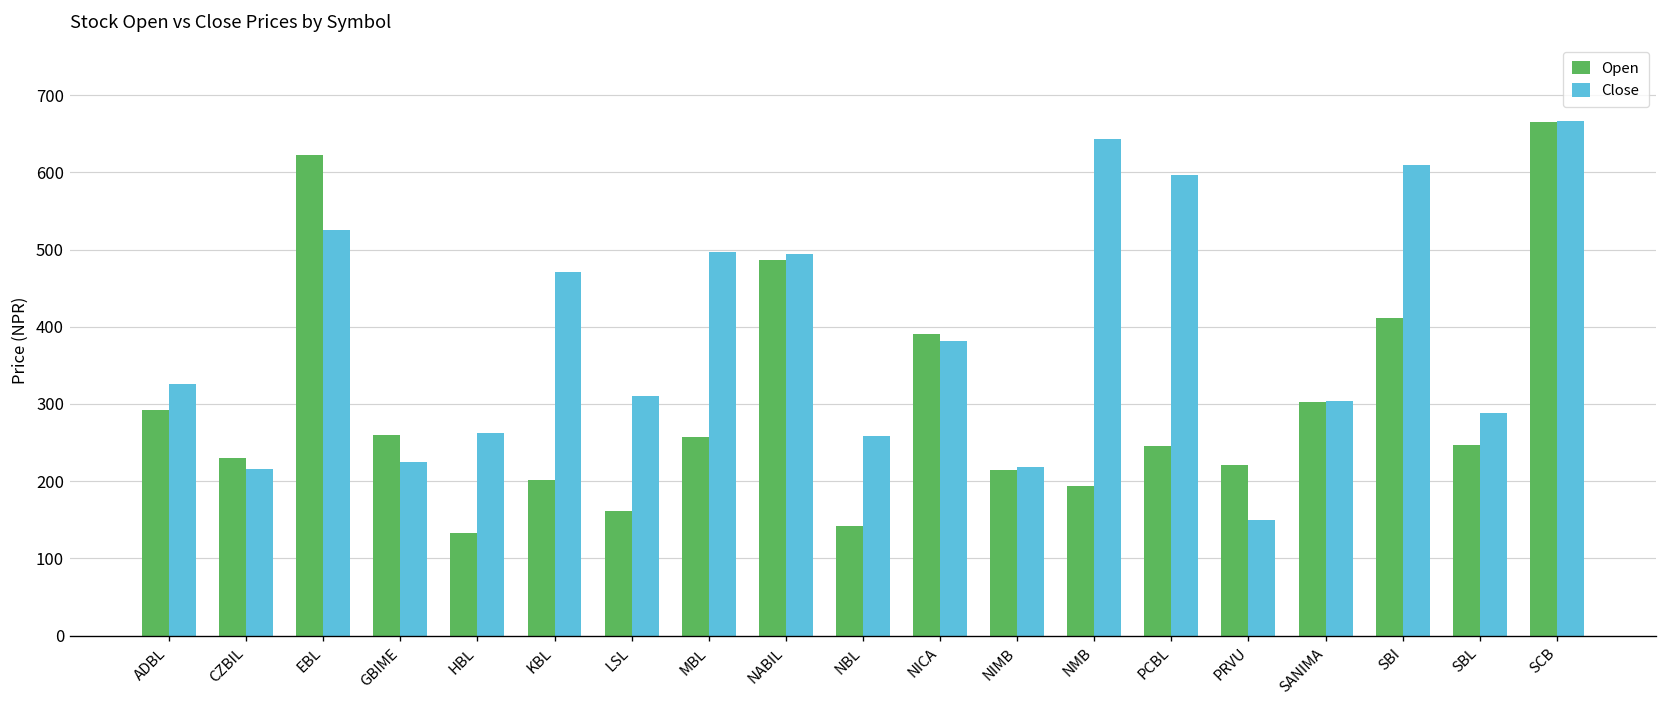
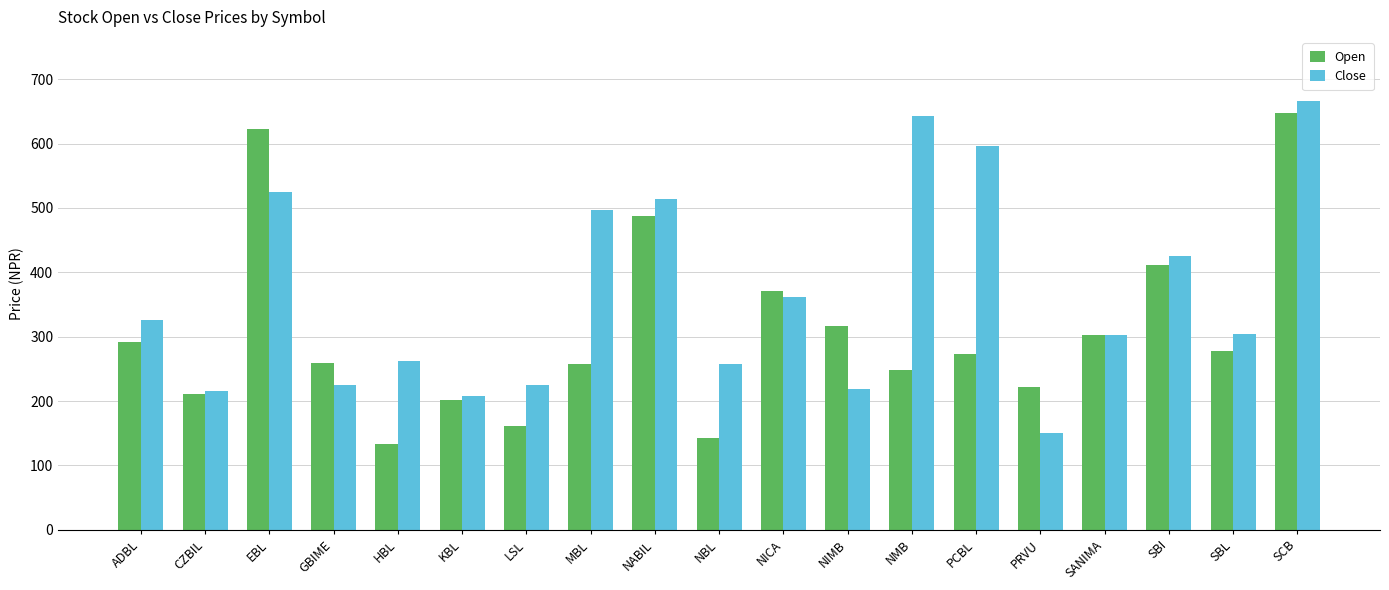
Open, CZBIL: 230 -> 210
Close, KBL: 470 -> 210
Close, LSL: 310 -> 230
Close, NABIL: 490 -> 510
Open, NICA: 390 -> 370
Close, NICA: 380 -> 360
Open, NIMB: 210 -> 320
Open, NMB: 190 -> 250
Open, PCBL: 250 -> 270
Close, SBI: 610 -> 420
Open, SBL: 250 -> 280
Close, SBL: 290 -> 300
Open, SCB: 670 -> 650
